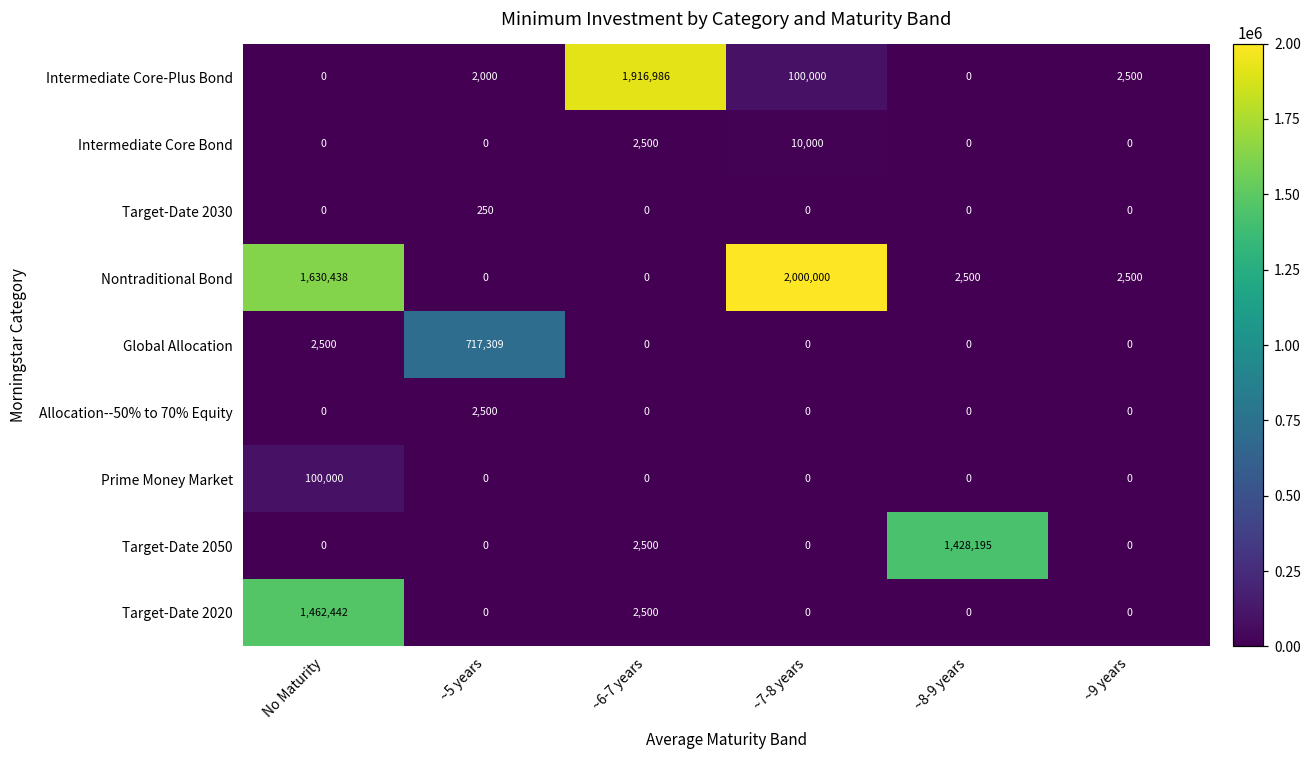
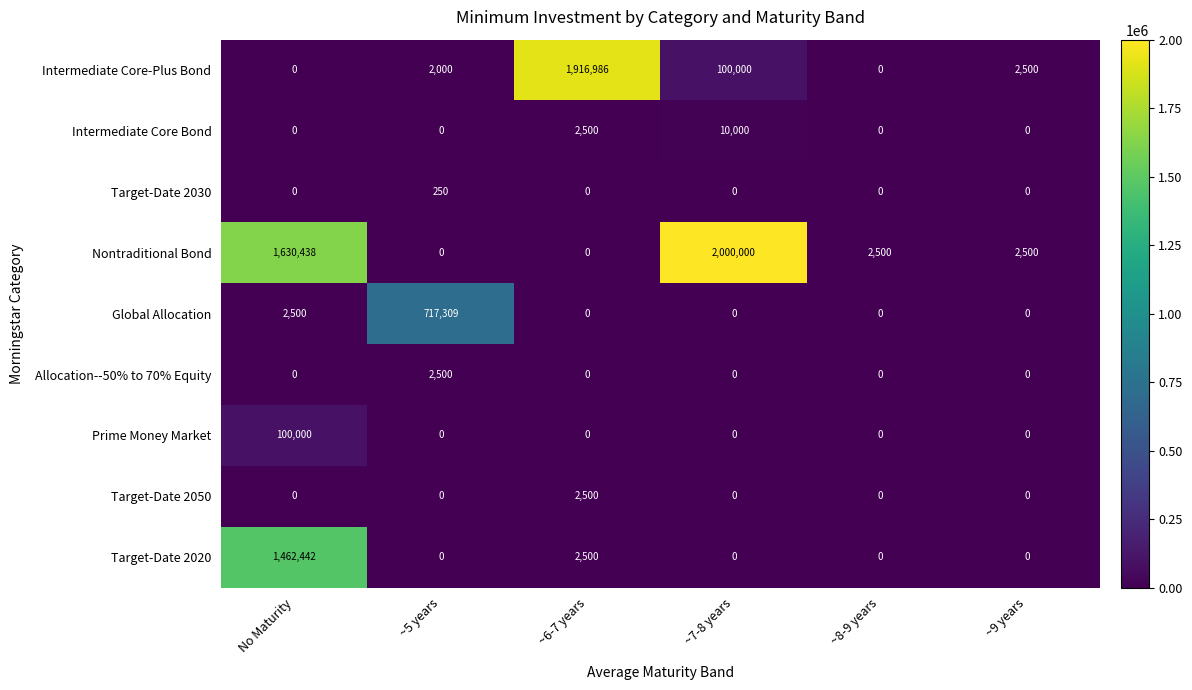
Target-Date 2050, ~8-9 years: 1,428,195 -> 0
